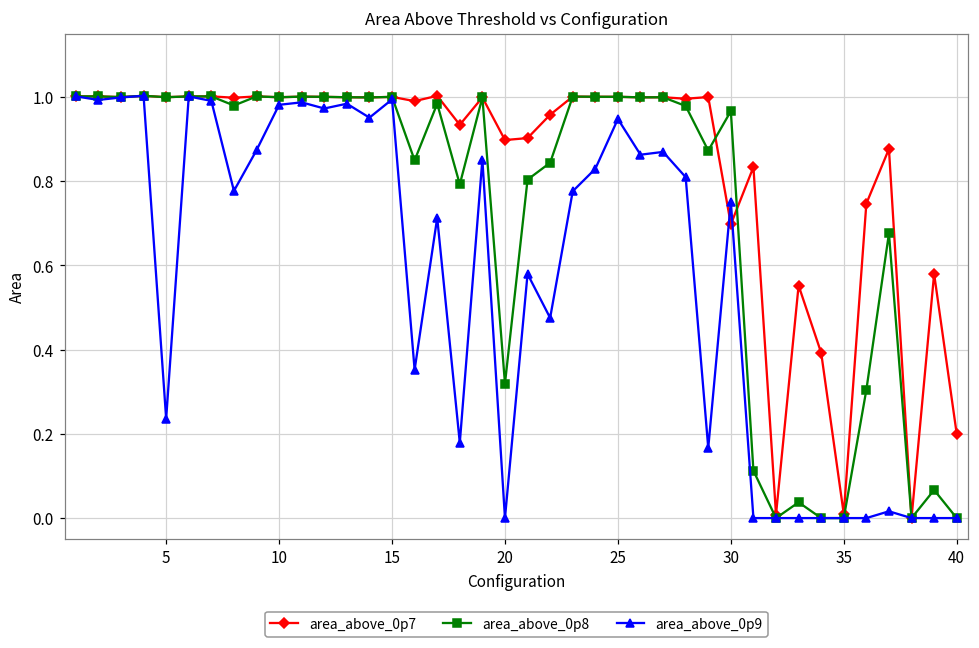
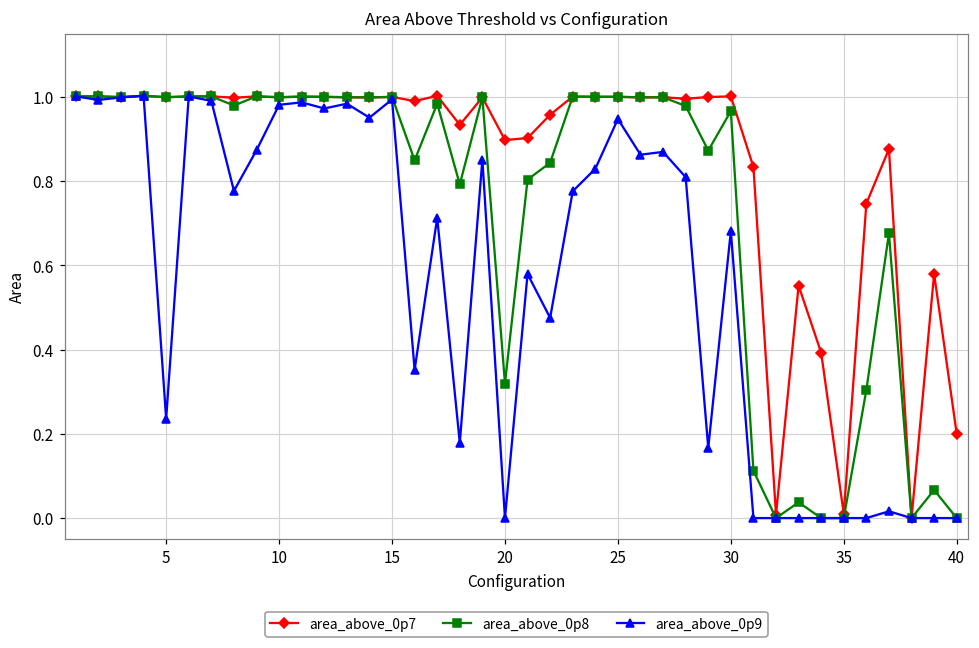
area_above_0p7, 30: 0.70 -> 1.00
area_above_0p9, 30: 0.75 -> 0.68
